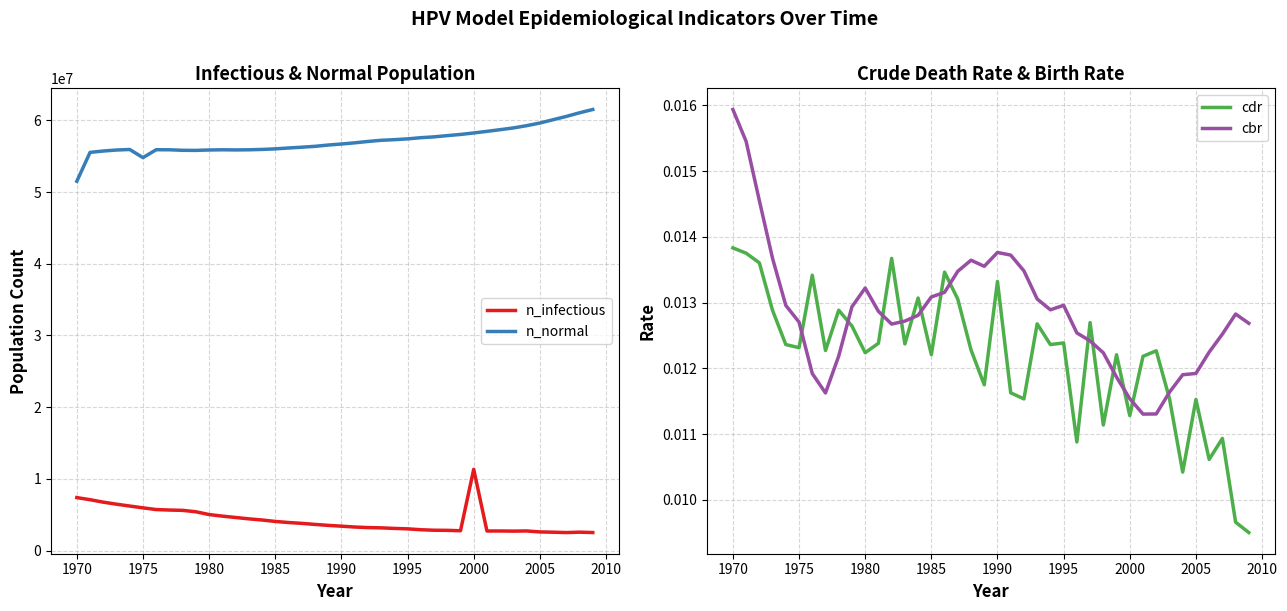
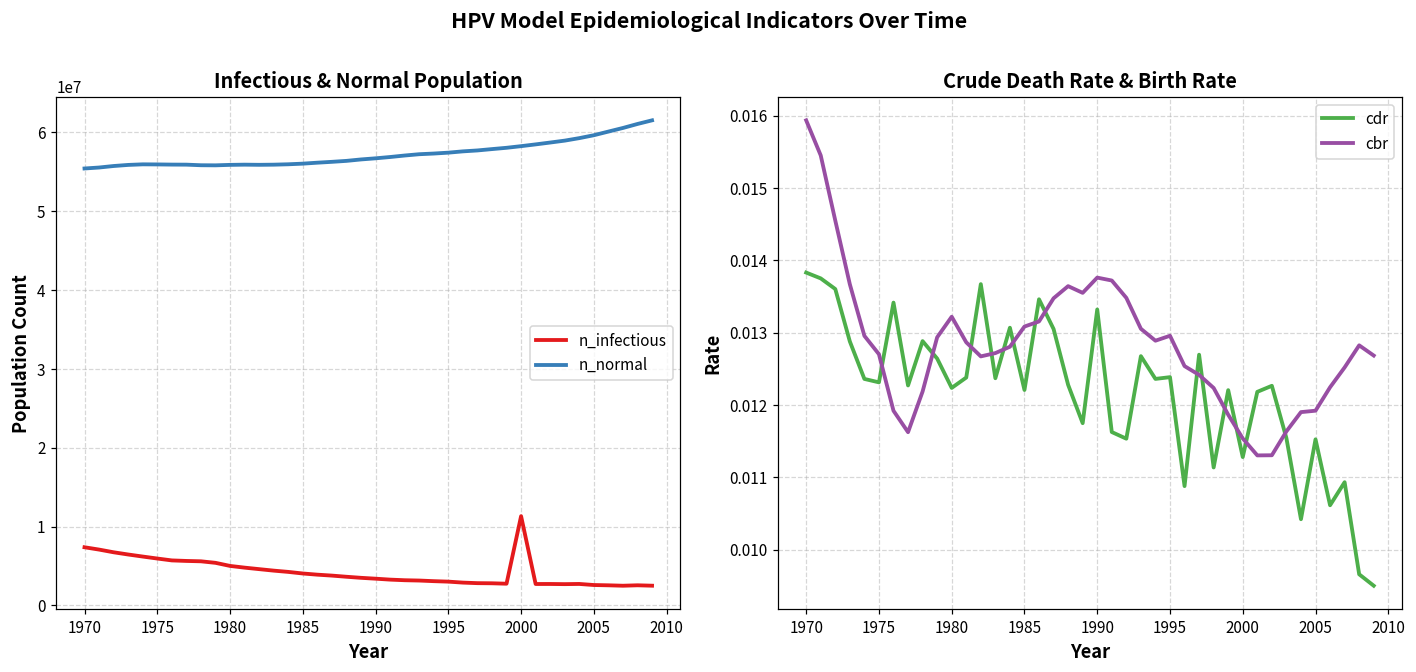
Infectious & Normal Population, n_normal, 1970: 52000000 -> 55000000
Infectious & Normal Population, n_normal, 1975: 55000000 -> 56000000
